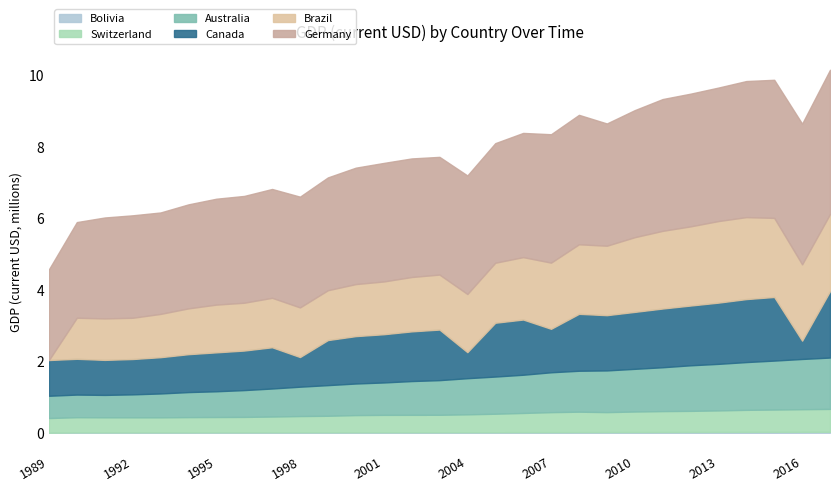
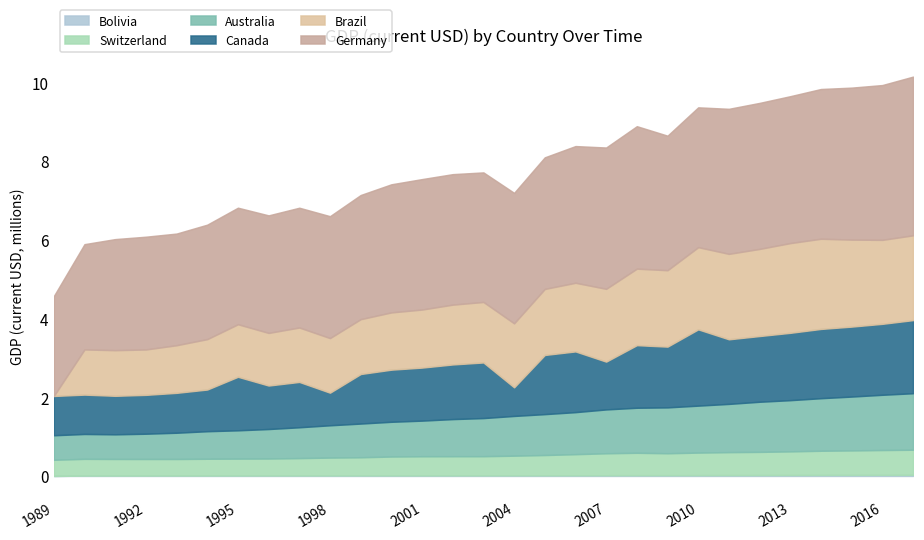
Canada, 1995: 1.1 -> 1.4
Canada, 2010: 1.6 -> 1.9
Canada, 2016: 0.5 -> 1.8
